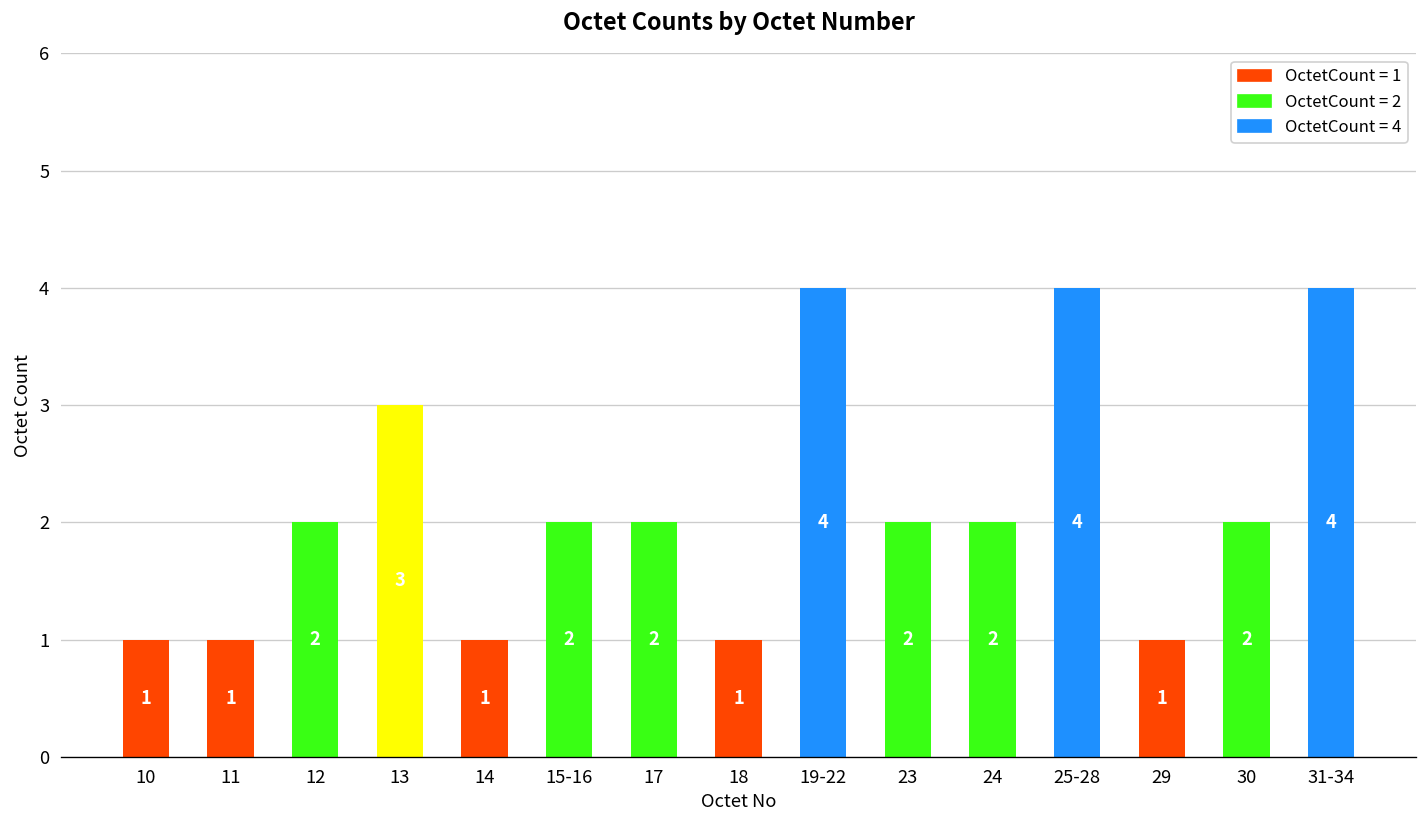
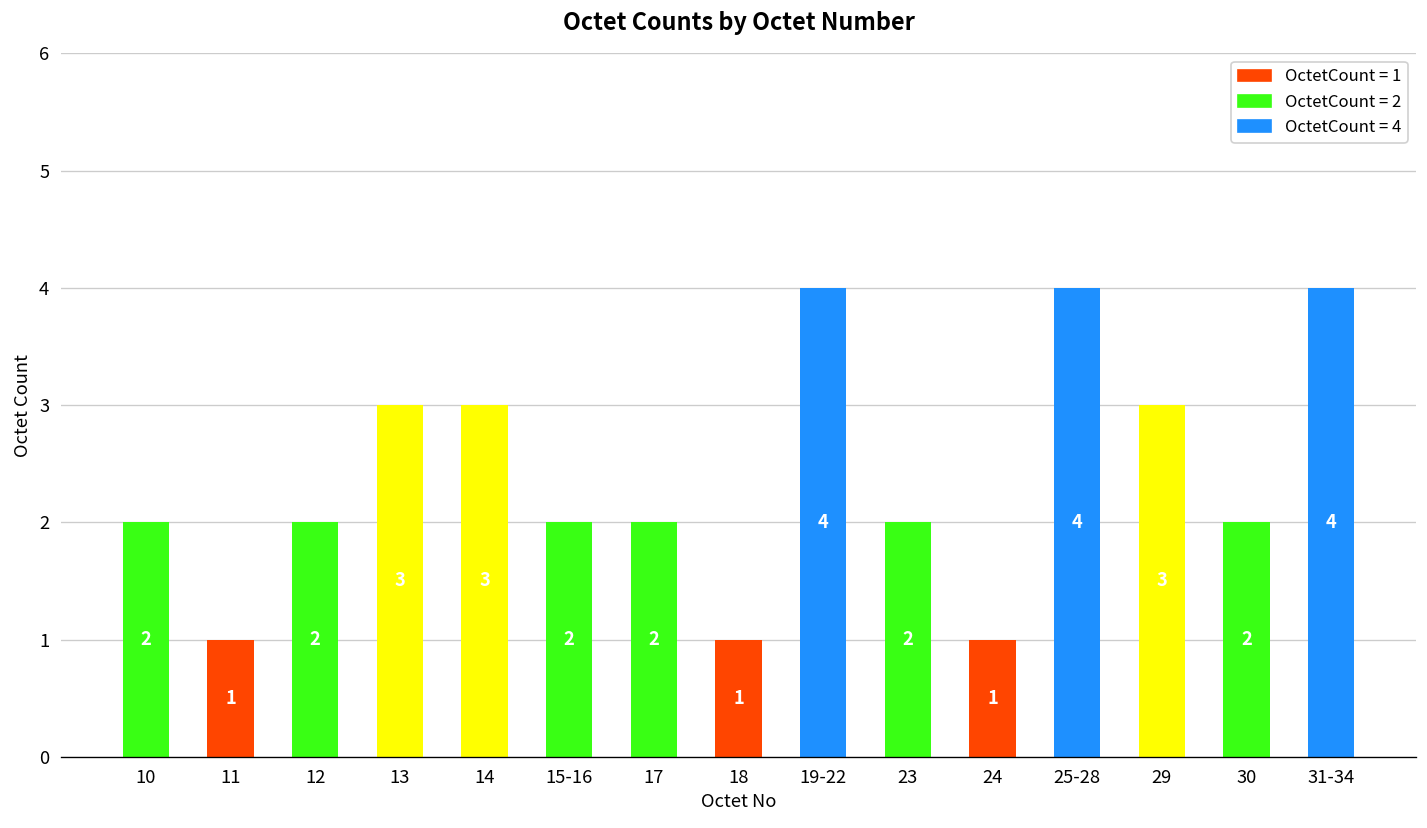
10: 1 -> 2
14: 1 -> 3
24: 2 -> 1
29: 1 -> 3
